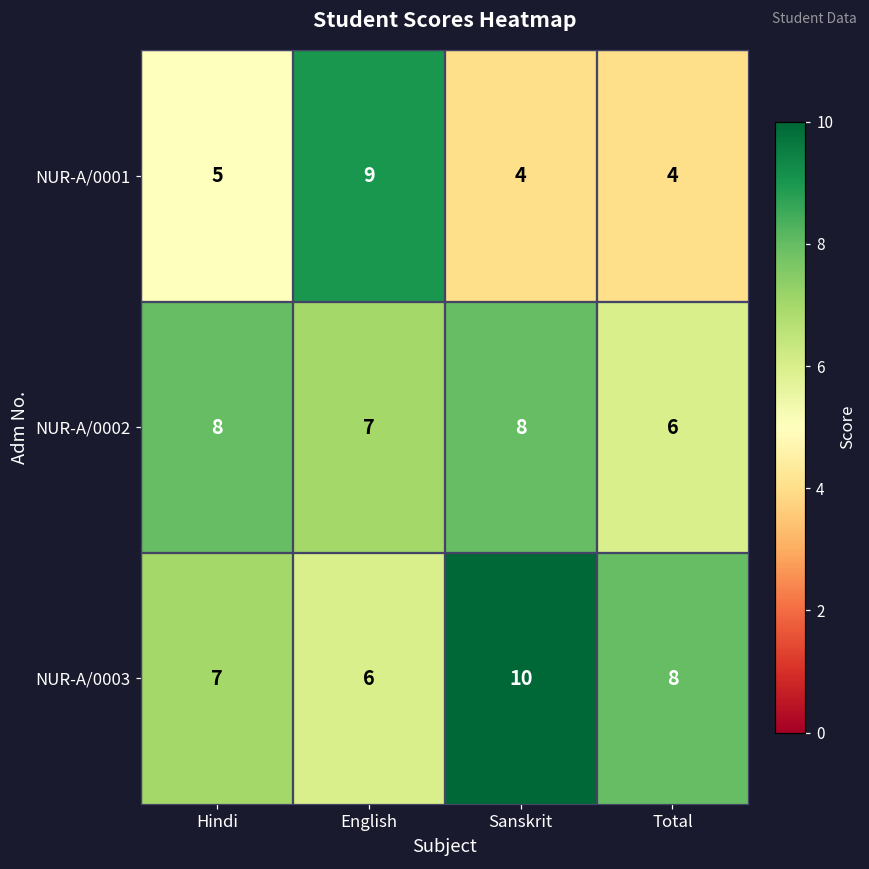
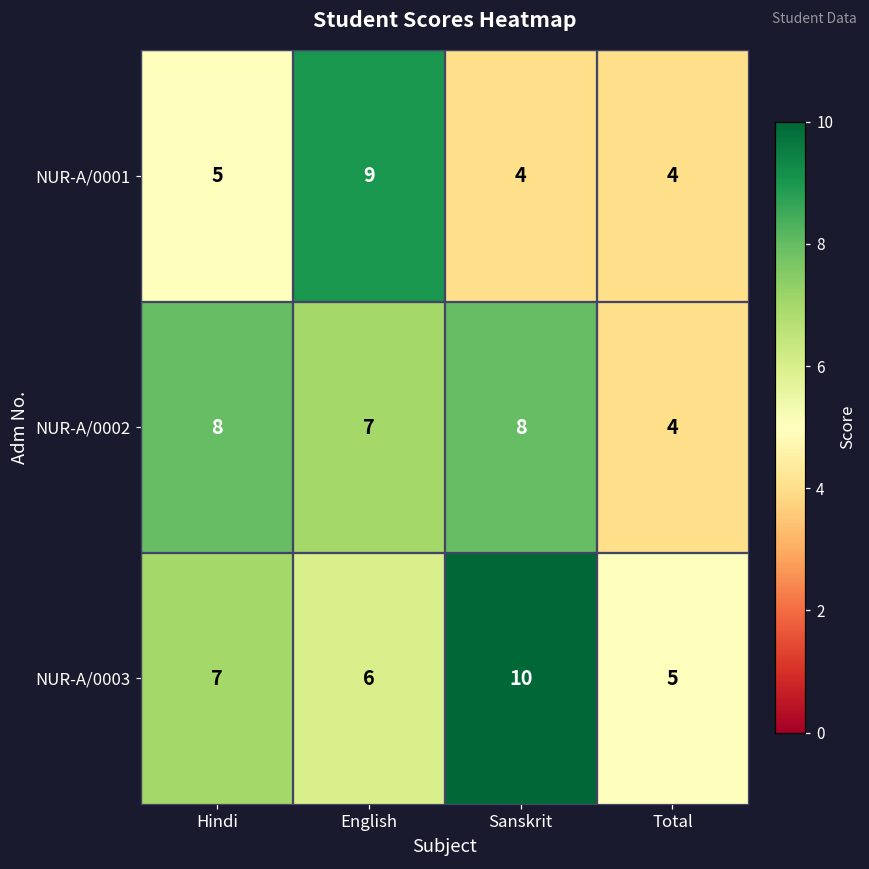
NUR-A/0002, Total: 6 -> 4
NUR-A/0003, Total: 8 -> 5
